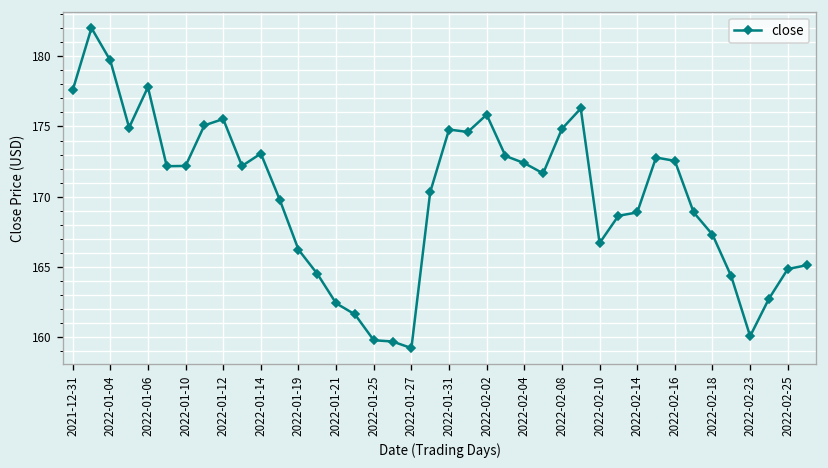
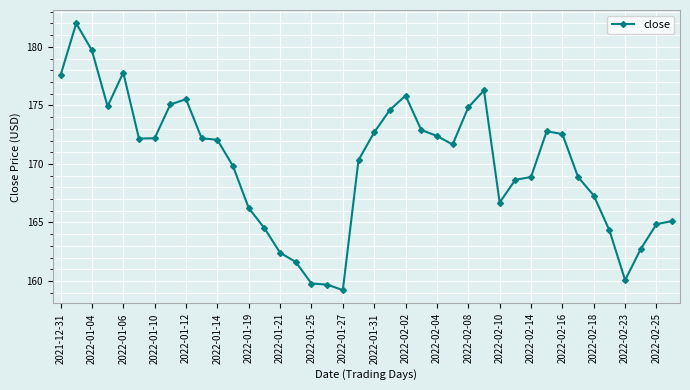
2022-01-14: 173.1 -> 172.1
2022-01-31: 174.8 -> 172.7
